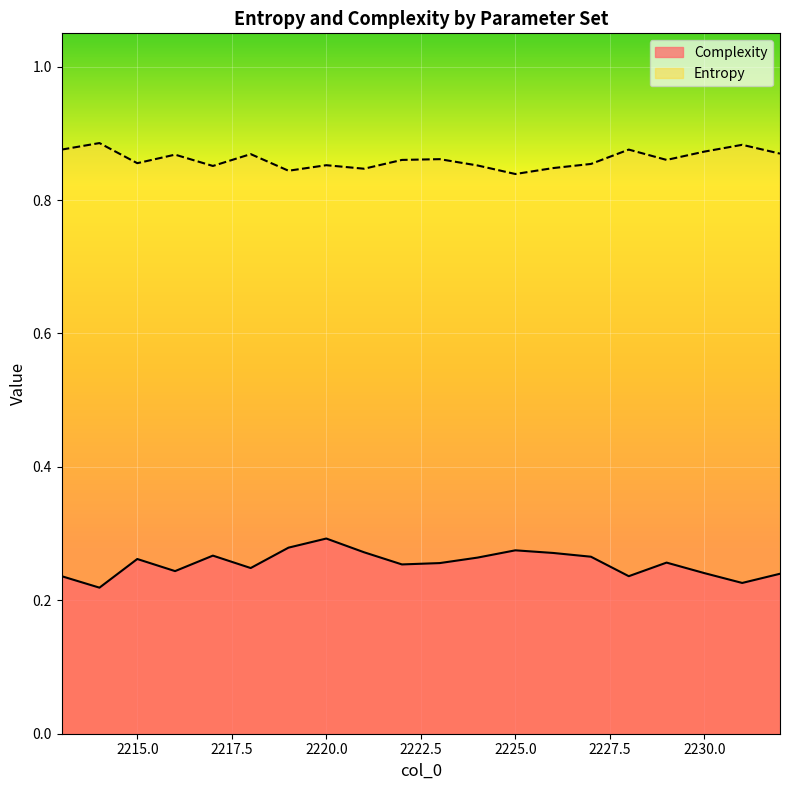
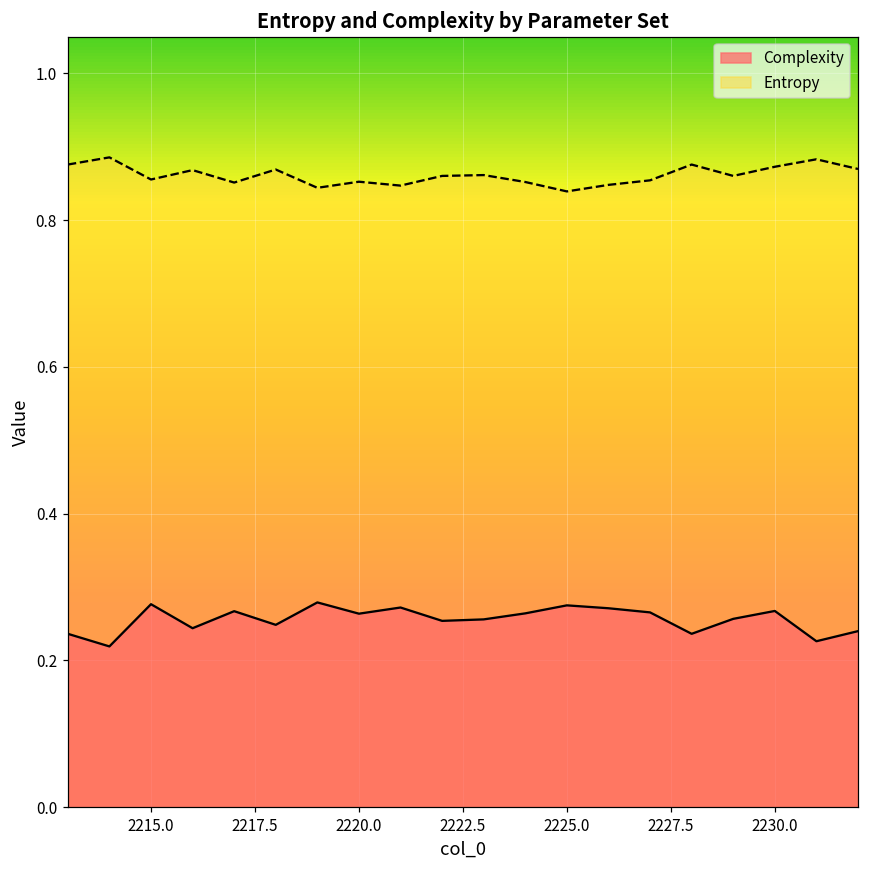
Complexity, 2215.0: 0.26 -> 0.28
Complexity, 2220.0: 0.29 -> 0.26
Complexity, 2230.0: 0.24 -> 0.27
